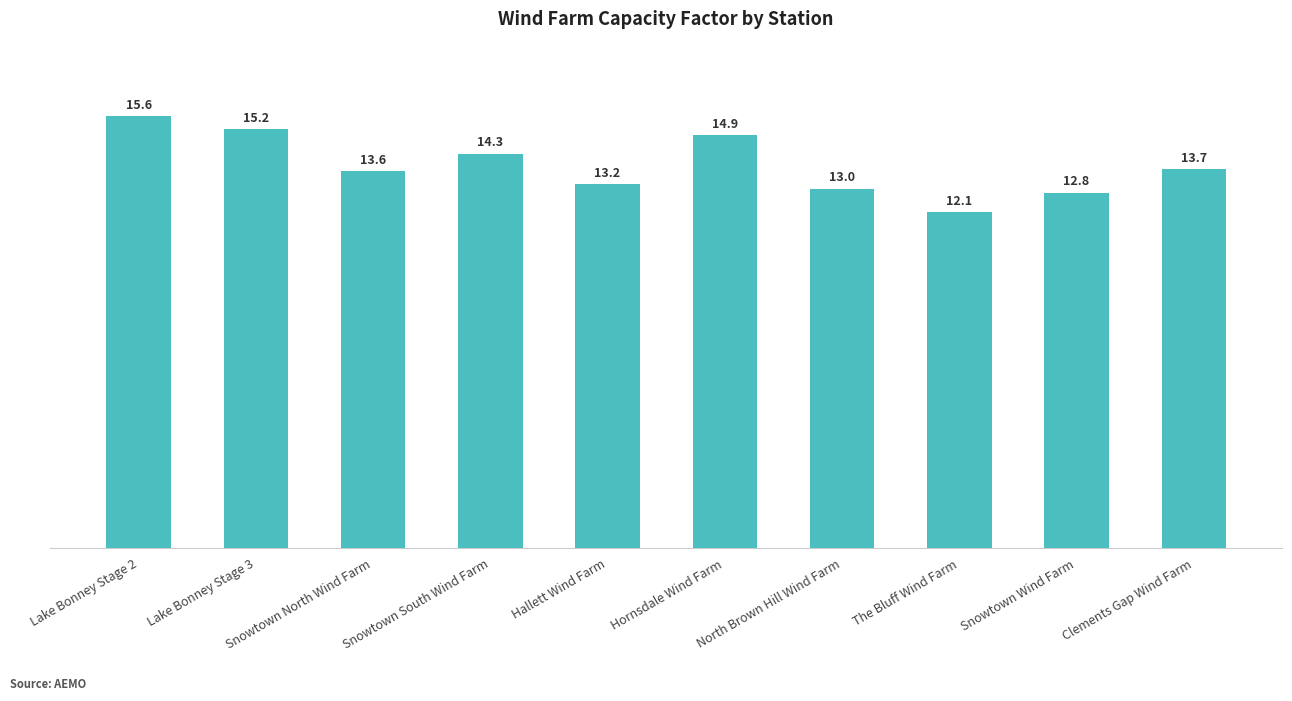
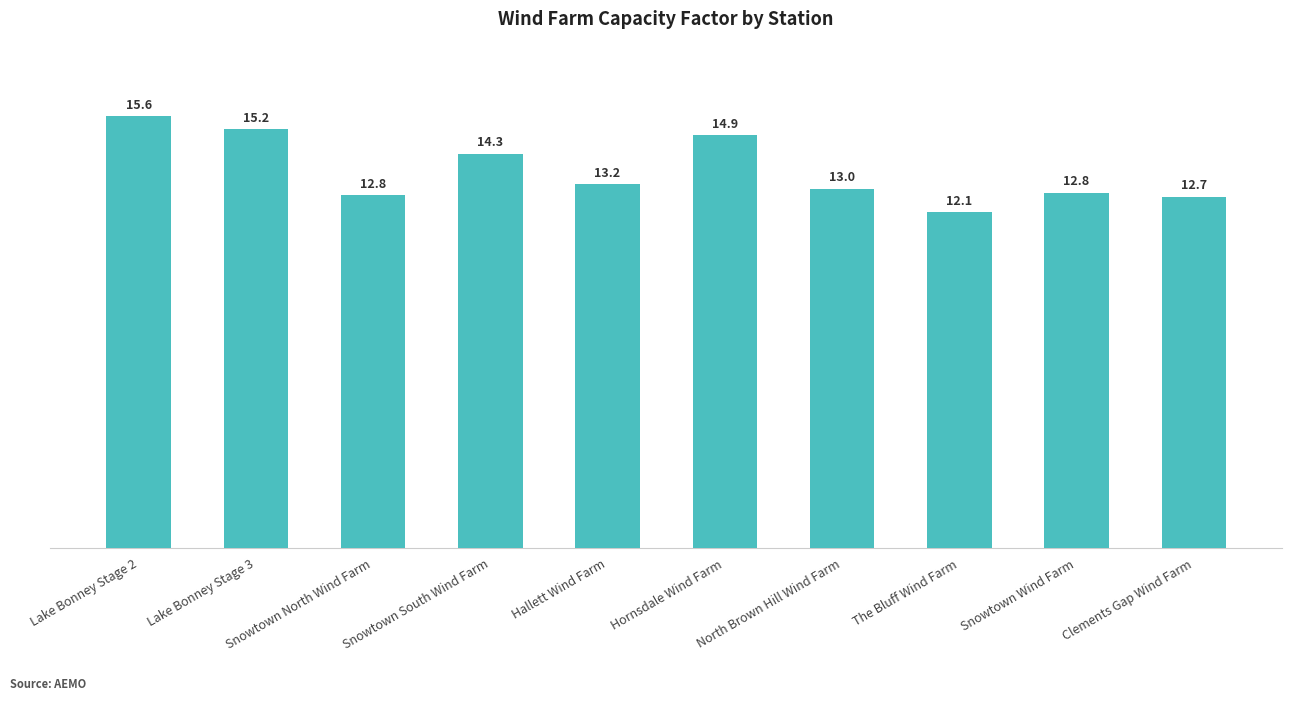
Snowtown North Wind Farm: 13.6 -> 12.8
Clements Gap Wind Farm: 13.7 -> 12.7
